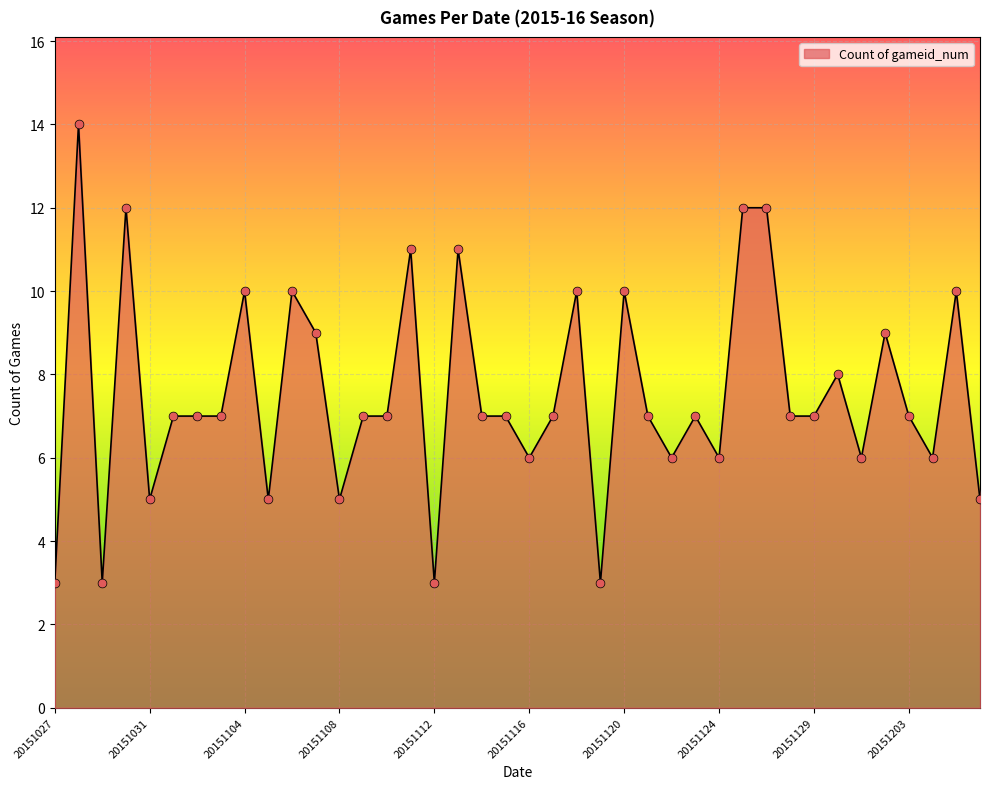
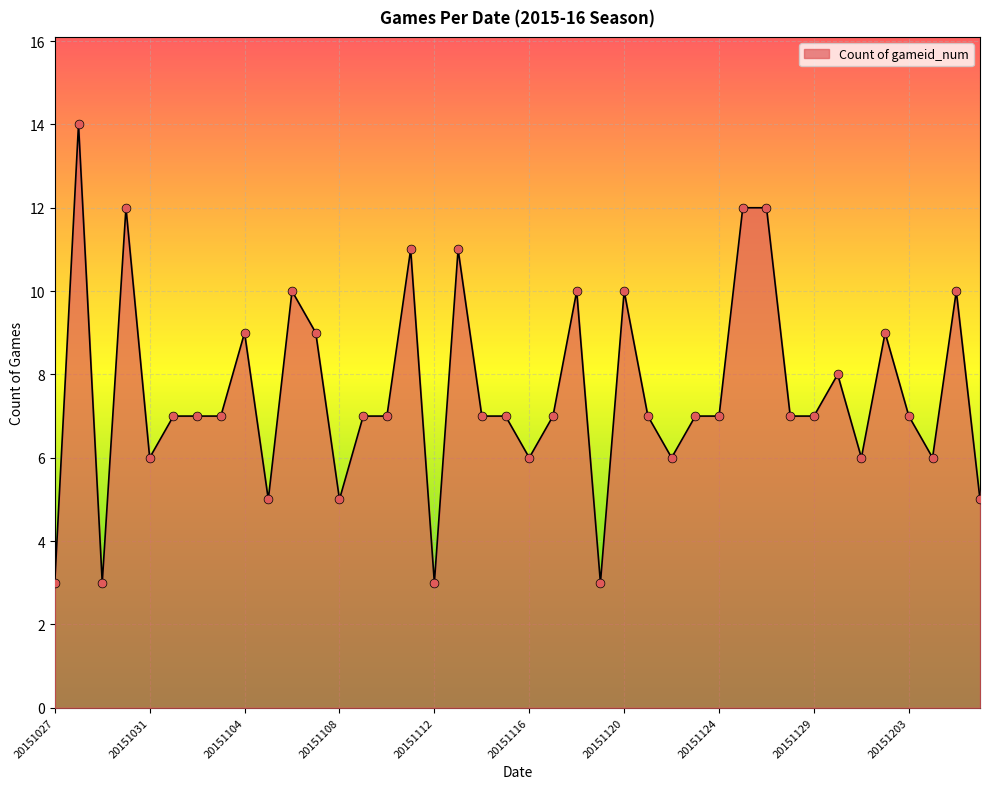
20151031: 5 -> 6
20151104: 10 -> 9
20151124: 6 -> 7
